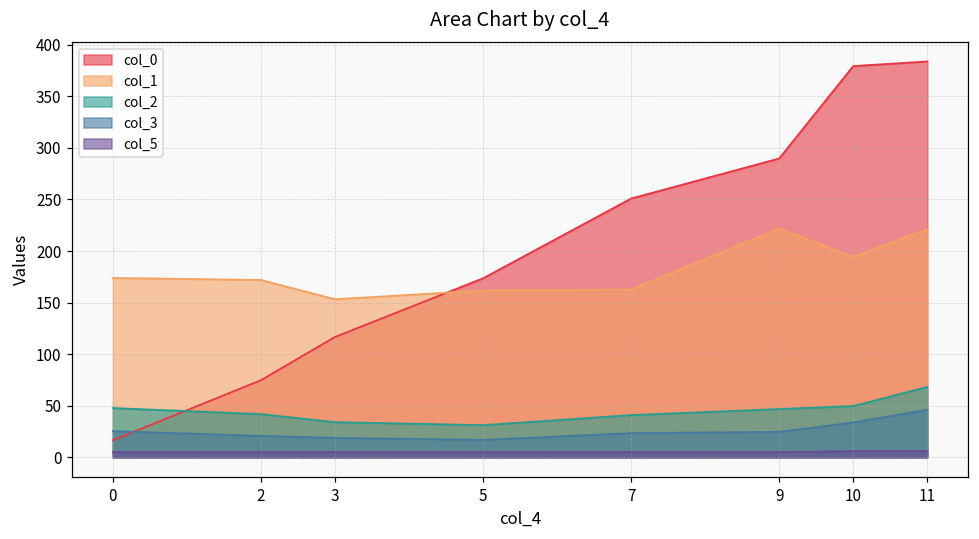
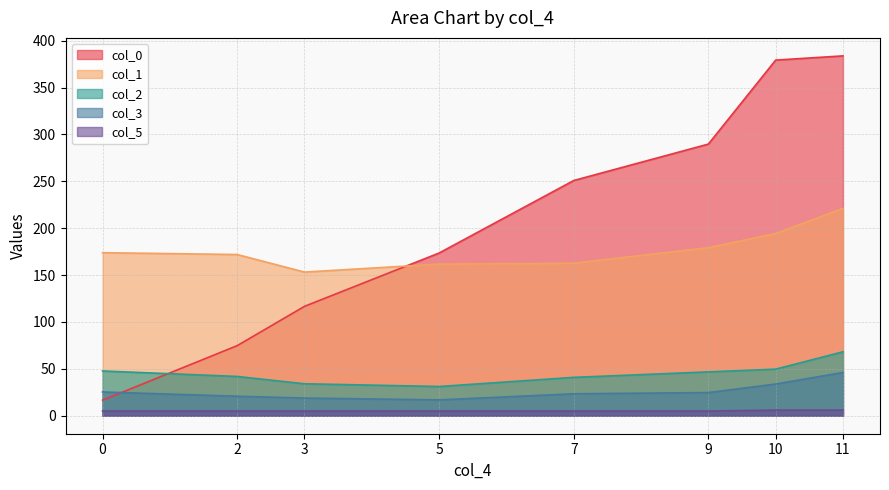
col_1, 9: 220 -> 180
